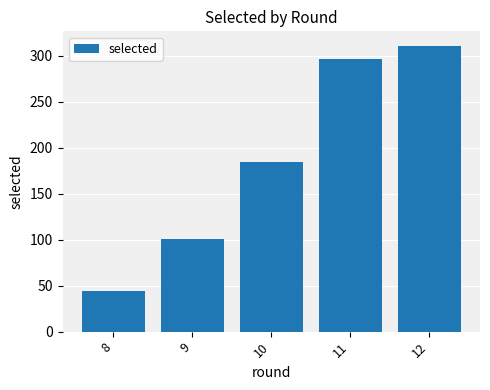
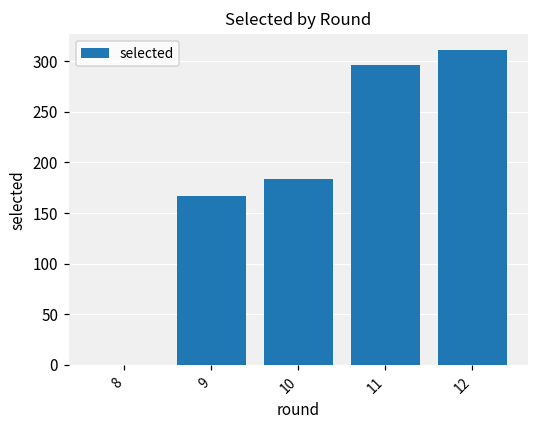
8: 40 -> 0
9: 100 -> 170
